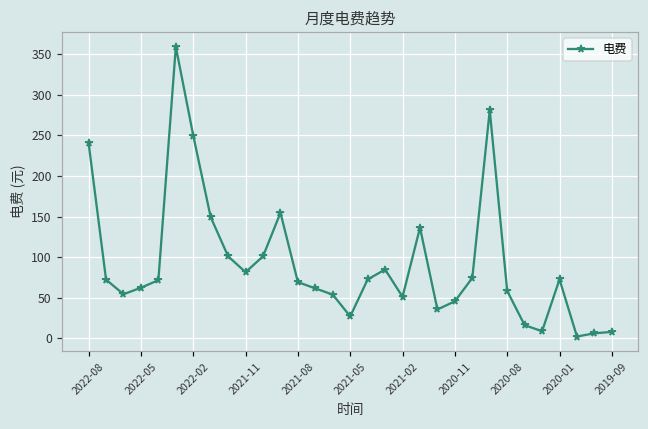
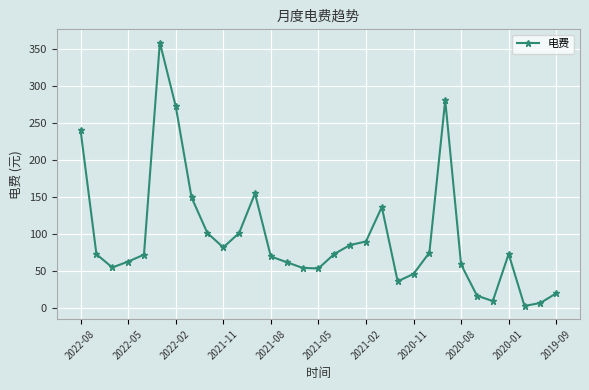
2022-02: 250 -> 270
2021-05: 30 -> 50
2021-02: 50 -> 90
2019-09: 10 -> 20
